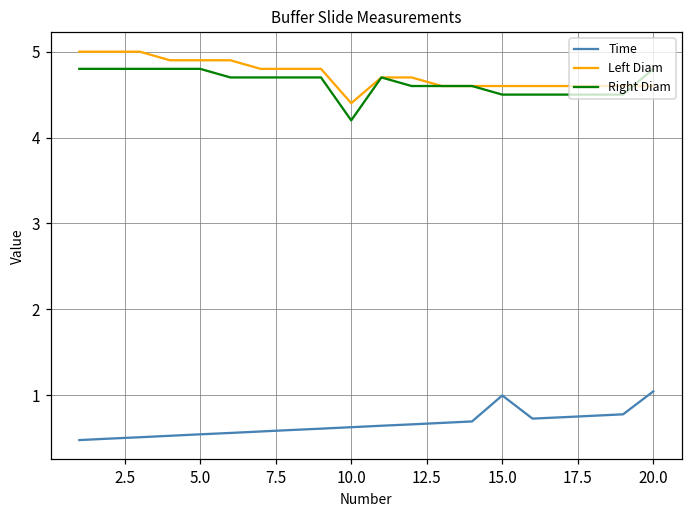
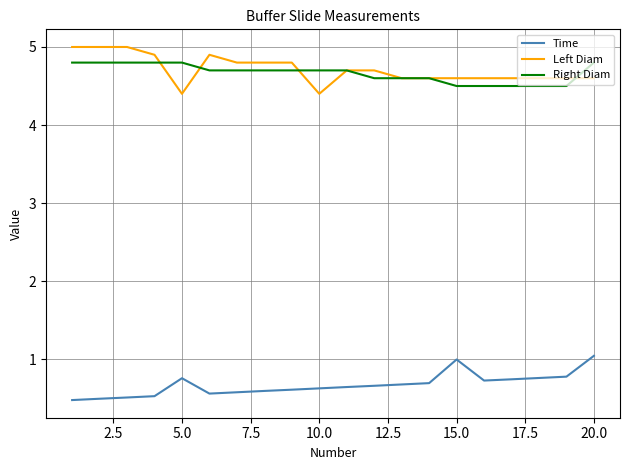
Time, 5.0: 0.5 -> 0.8
Left Diam, 5.0: 4.9 -> 4.4
Right Diam, 10.0: 4.2 -> 4.7
